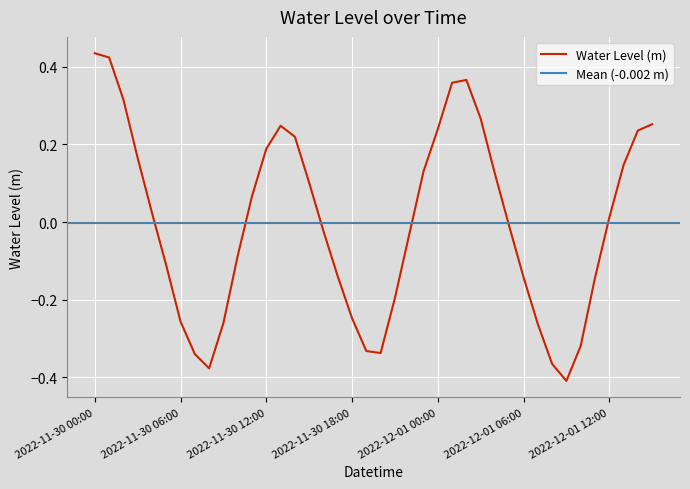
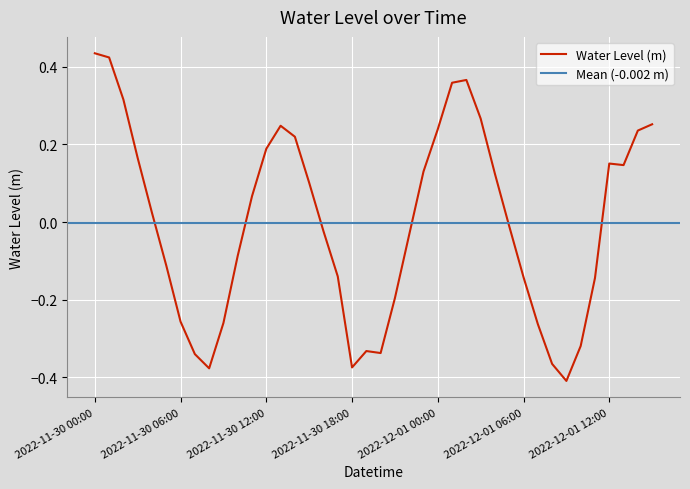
2022-11-30 18:00: -0.25 -> -0.37
2022-12-01 12:00: 0.01 -> 0.15
